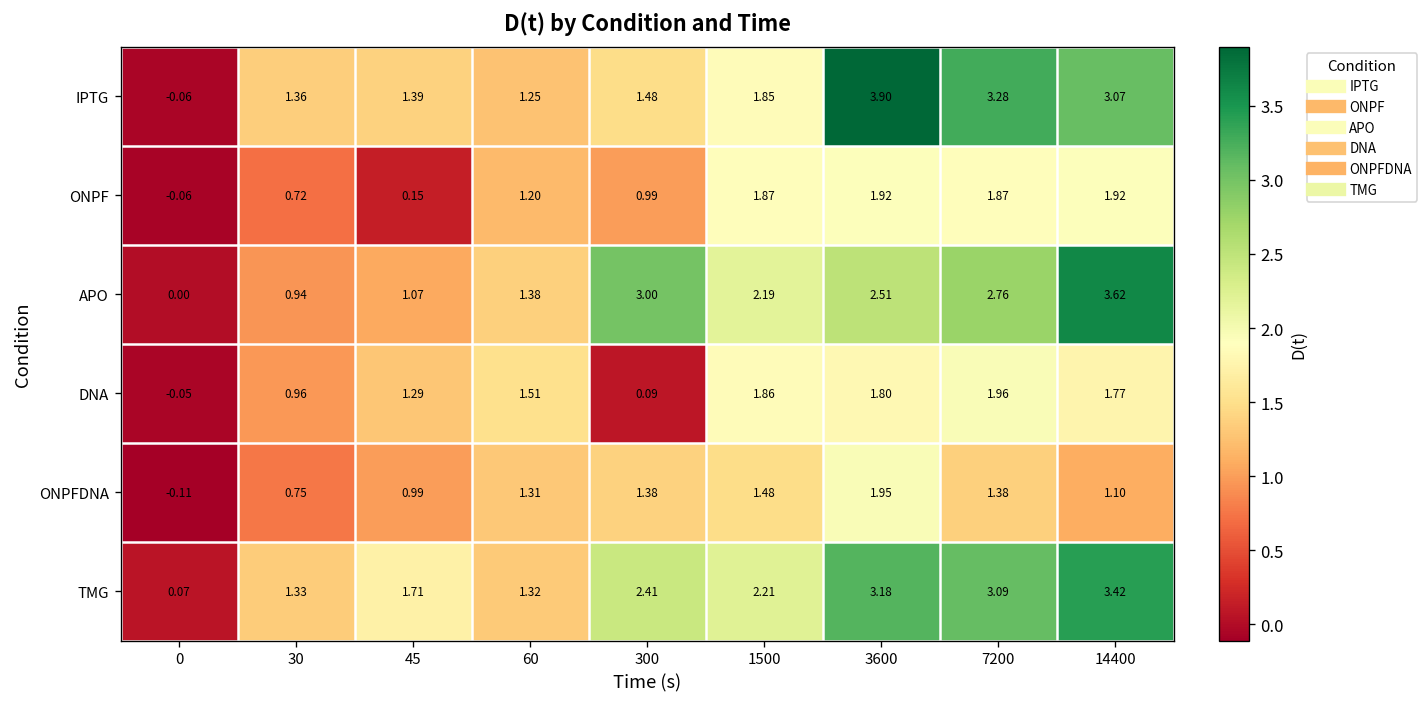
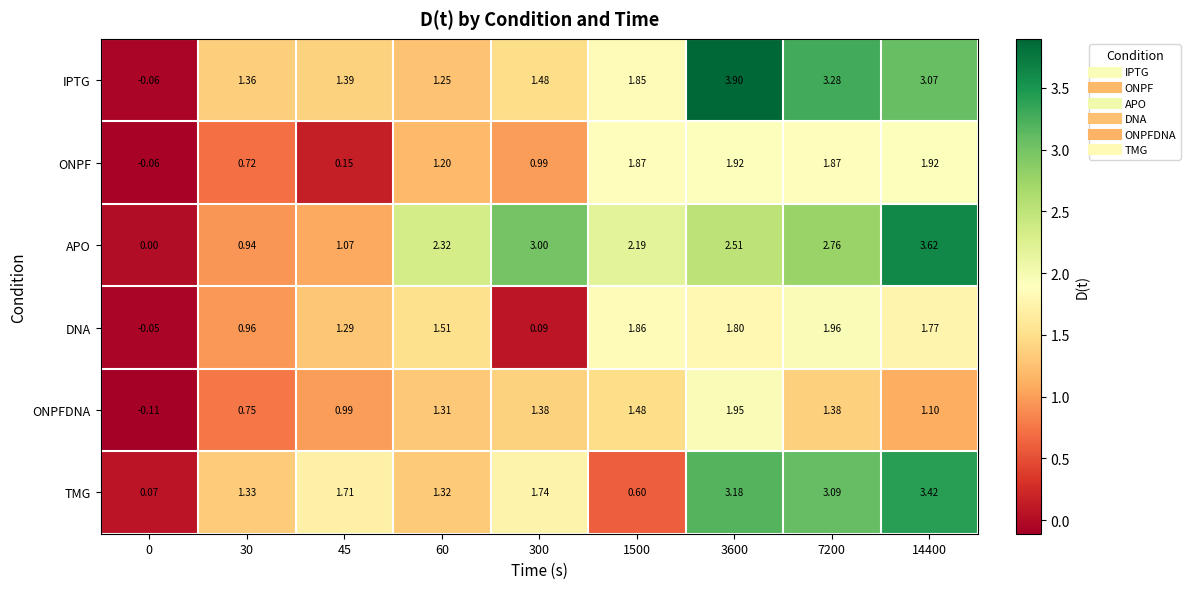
APO, 60: 1.38 -> 2.32
TMG, 300: 2.41 -> 1.74
TMG, 1500: 2.21 -> 0.60
